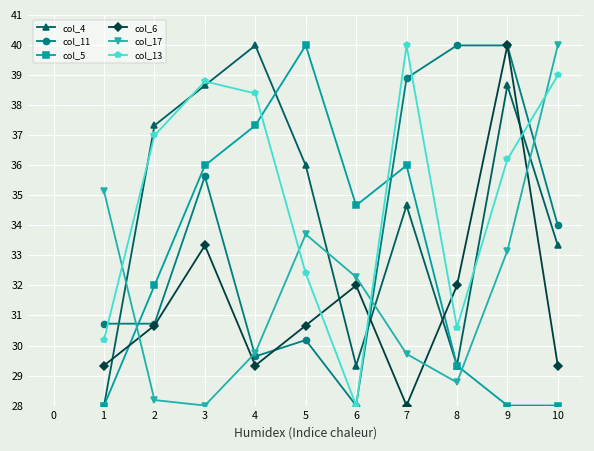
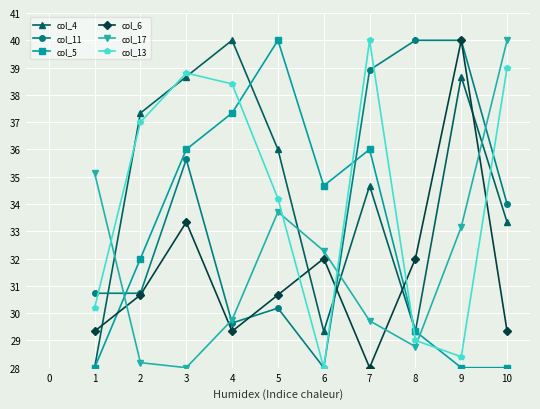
col_13, 5: 32.4 -> 34.2
col_13, 8: 30.6 -> 29.0
col_13, 9: 36.2 -> 28.4
